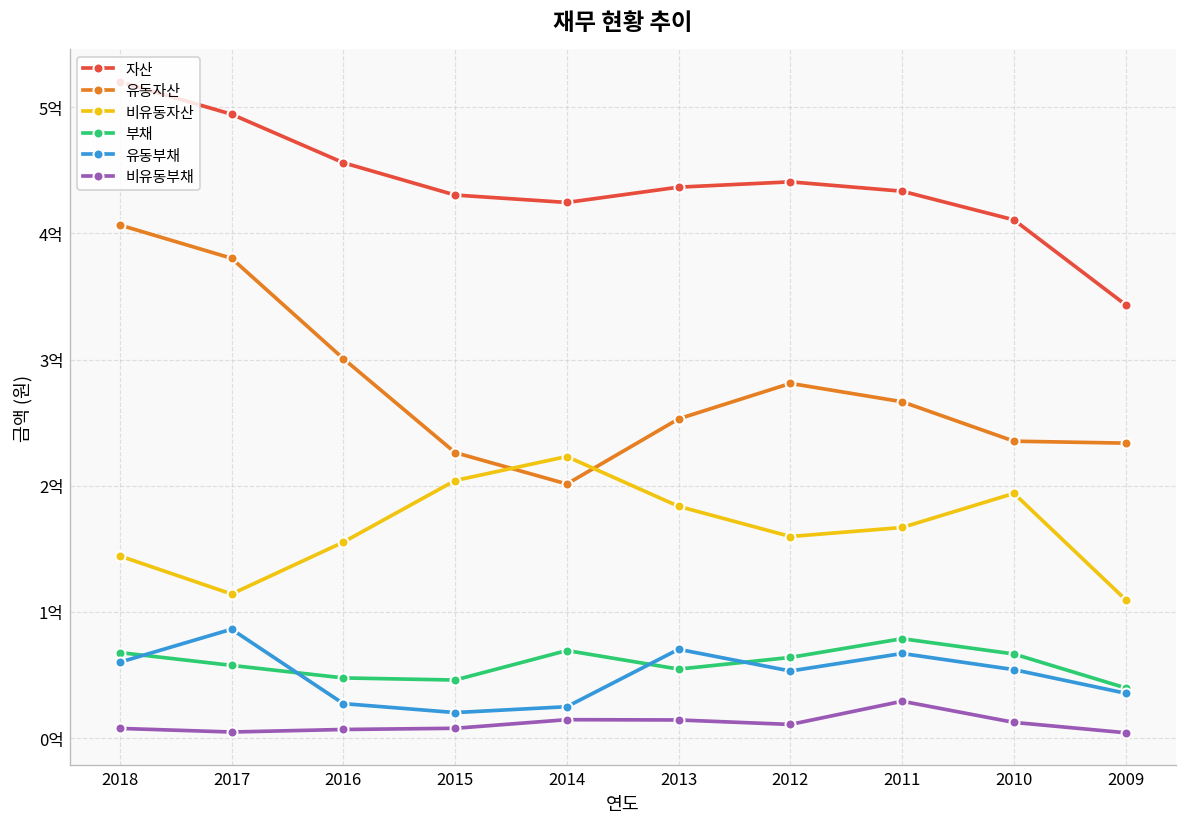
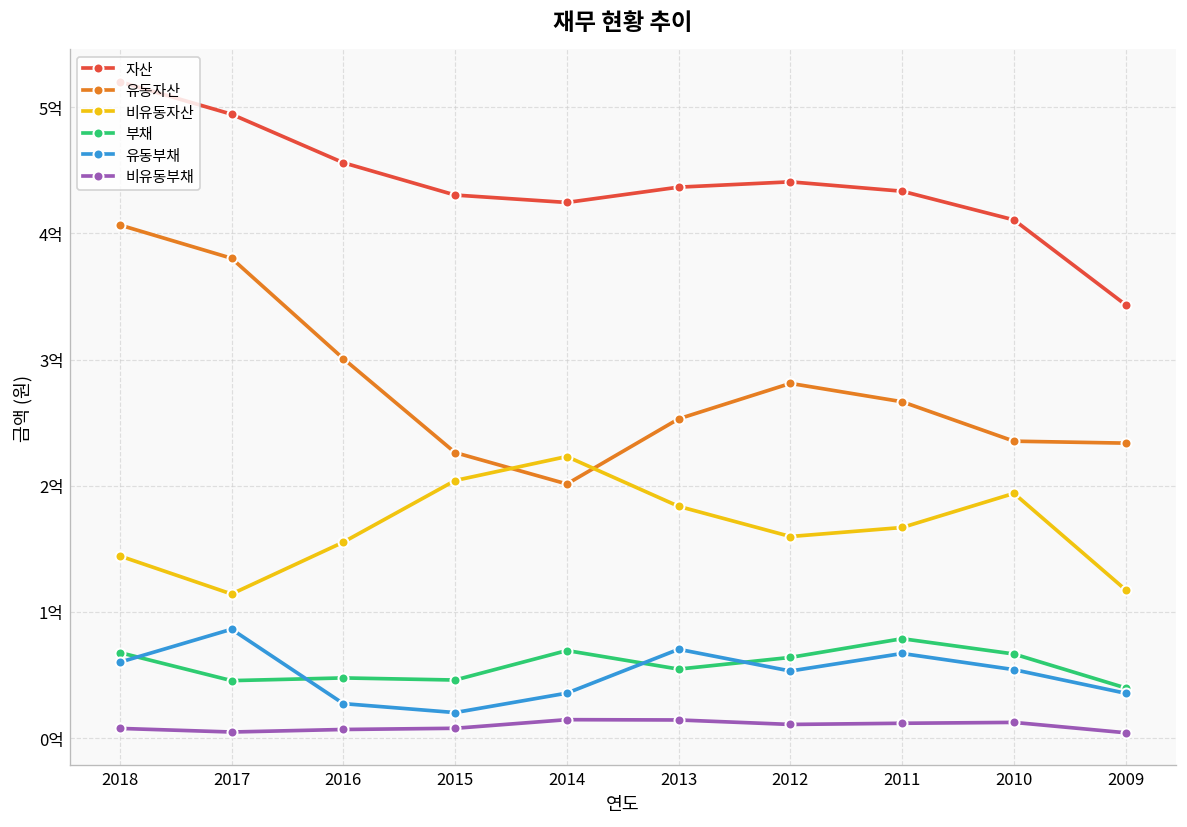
부채, 2017: 0.58억 -> 0.46억
유동부채, 2014: 0.25억 -> 0.36억
비유동부채, 2011: 0.29억 -> 0.12억
비유동자산, 2009: 1.10억 -> 1.17억
